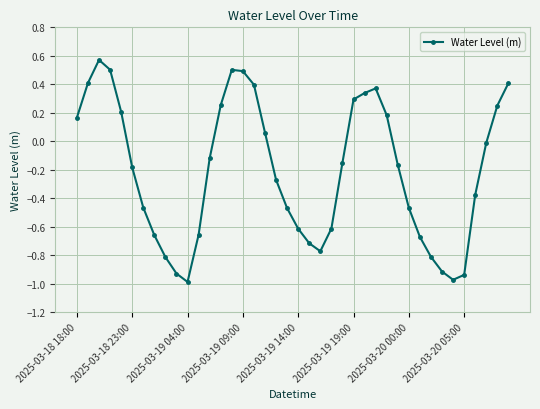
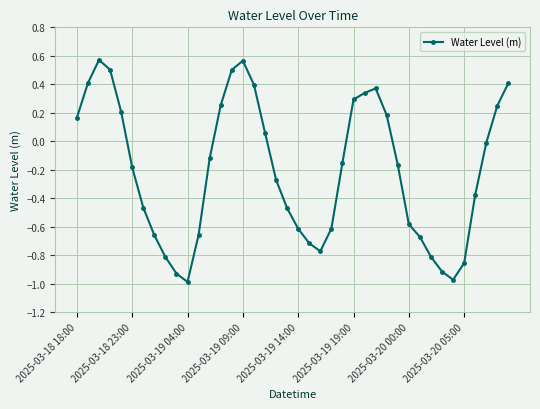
2025-03-19 09:00: 0.49 -> 0.57
2025-03-20 00:00: -0.47 -> -0.58
2025-03-20 05:00: -0.94 -> -0.86
